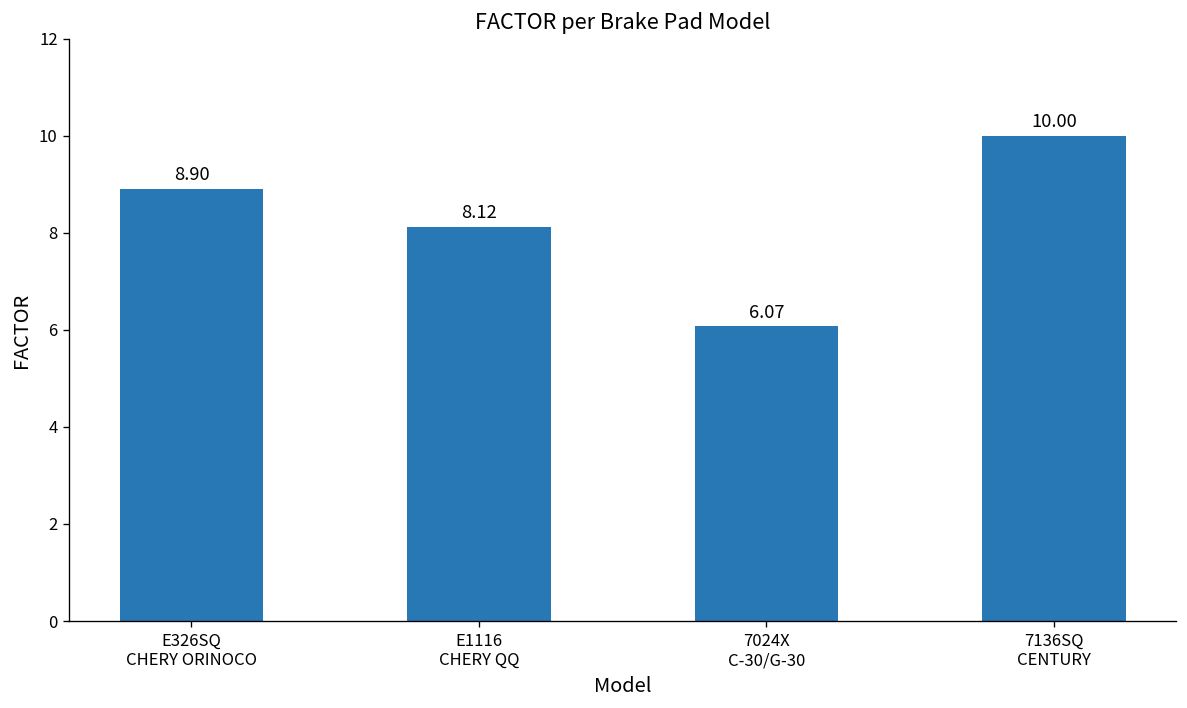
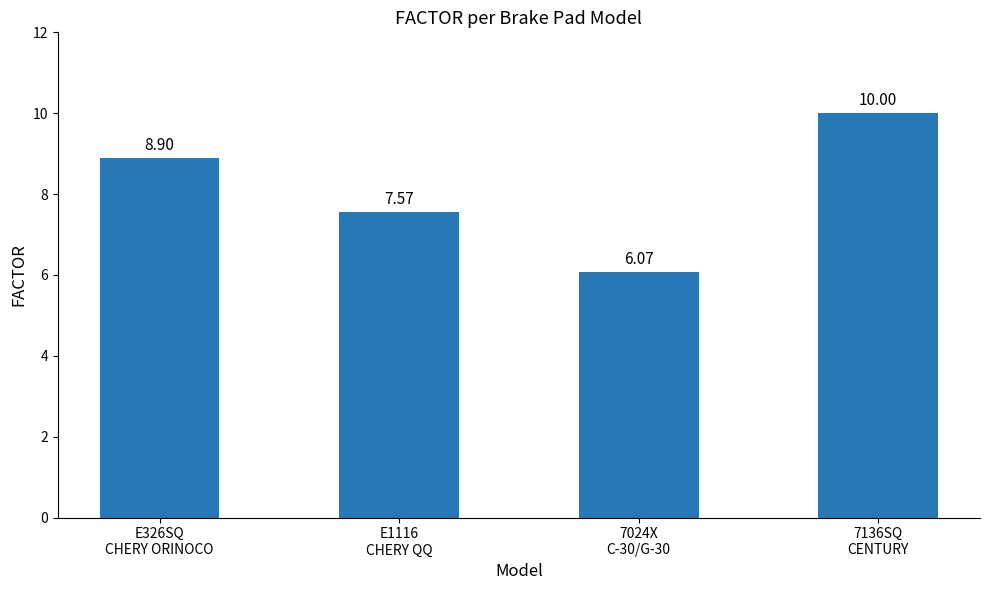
E1116 CHERY QQ: 8.12 -> 7.57
